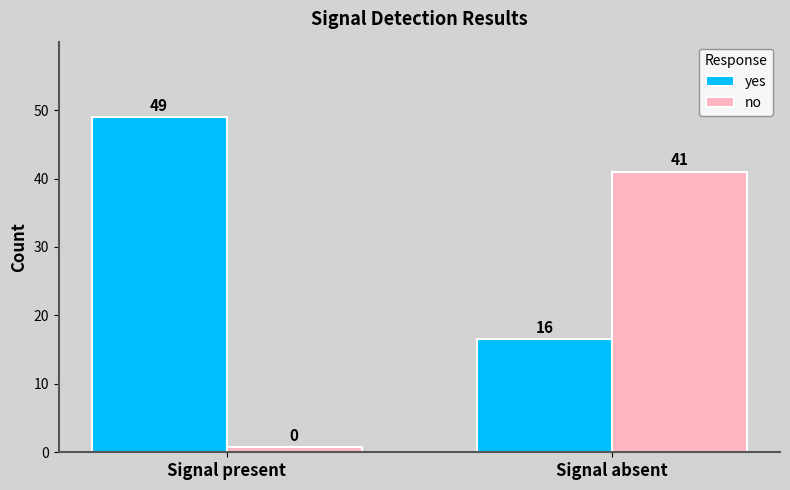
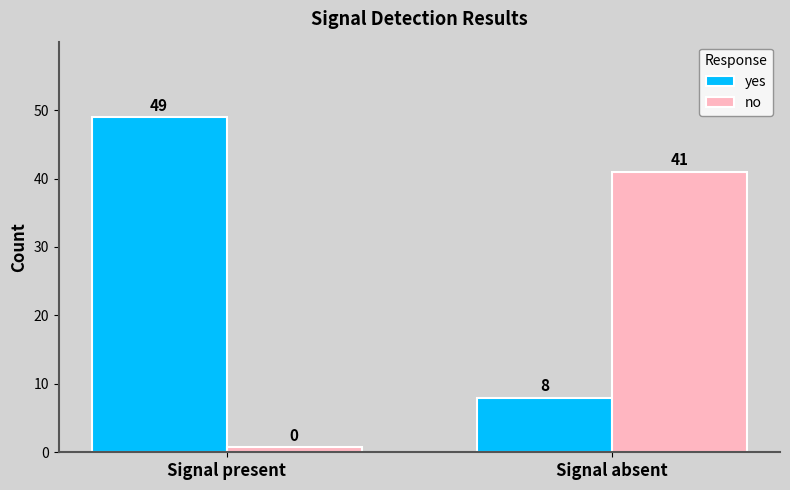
yes, Signal absent: 16 -> 8
